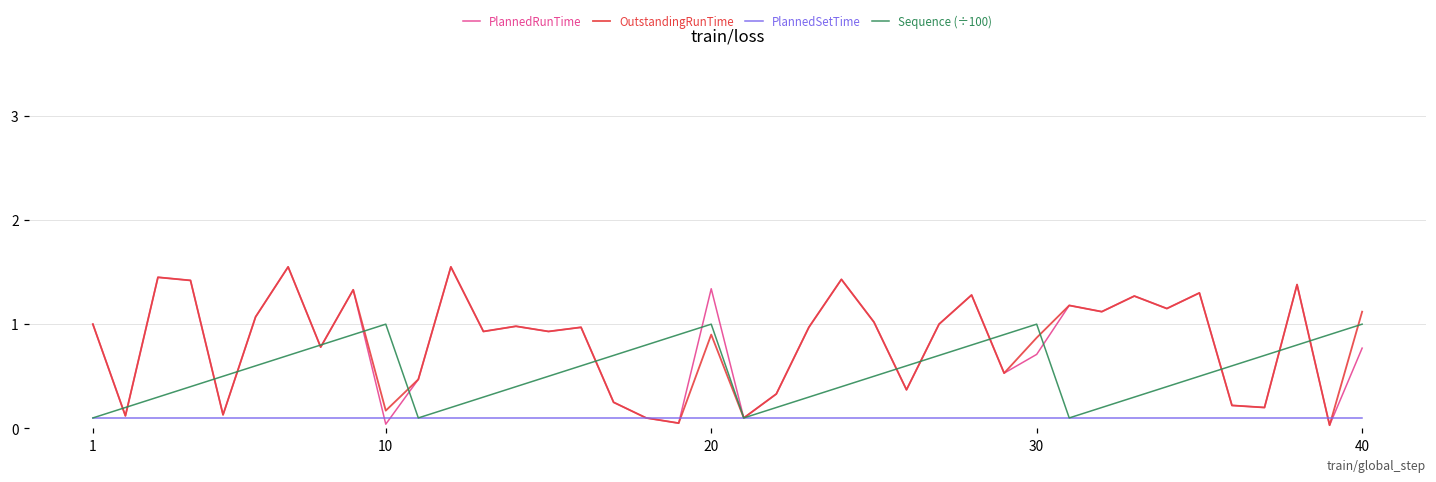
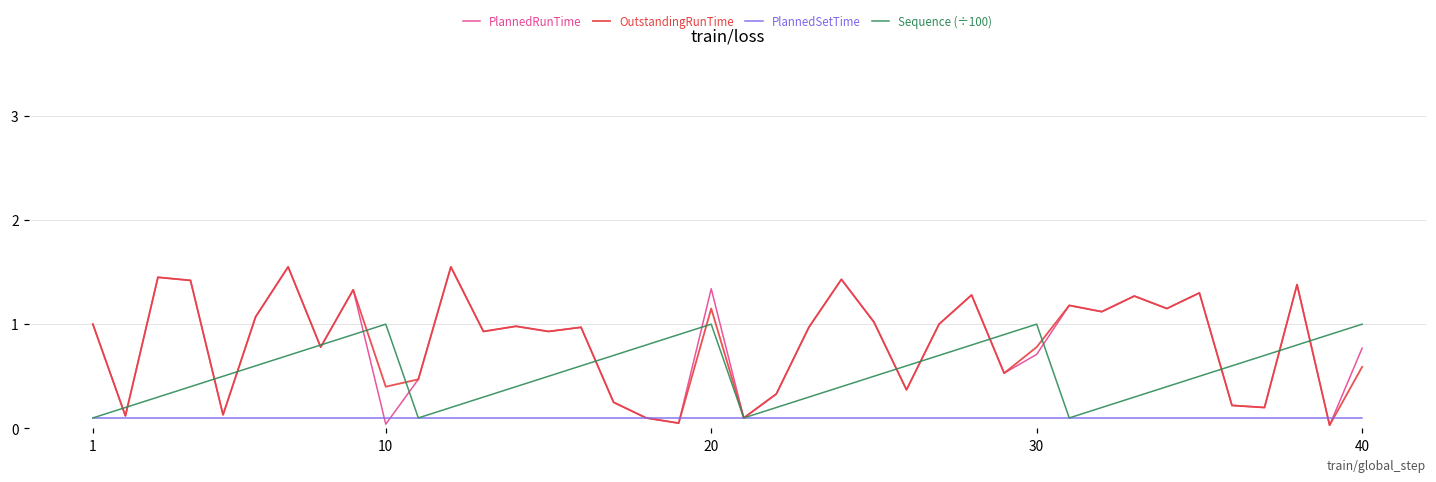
OutstandingRunTime, 10: 0.2 -> 0.4
OutstandingRunTime, 20: 0.9 -> 1.2
OutstandingRunTime, 30: 0.9 -> 0.8
OutstandingRunTime, 40: 1.1 -> 0.6
